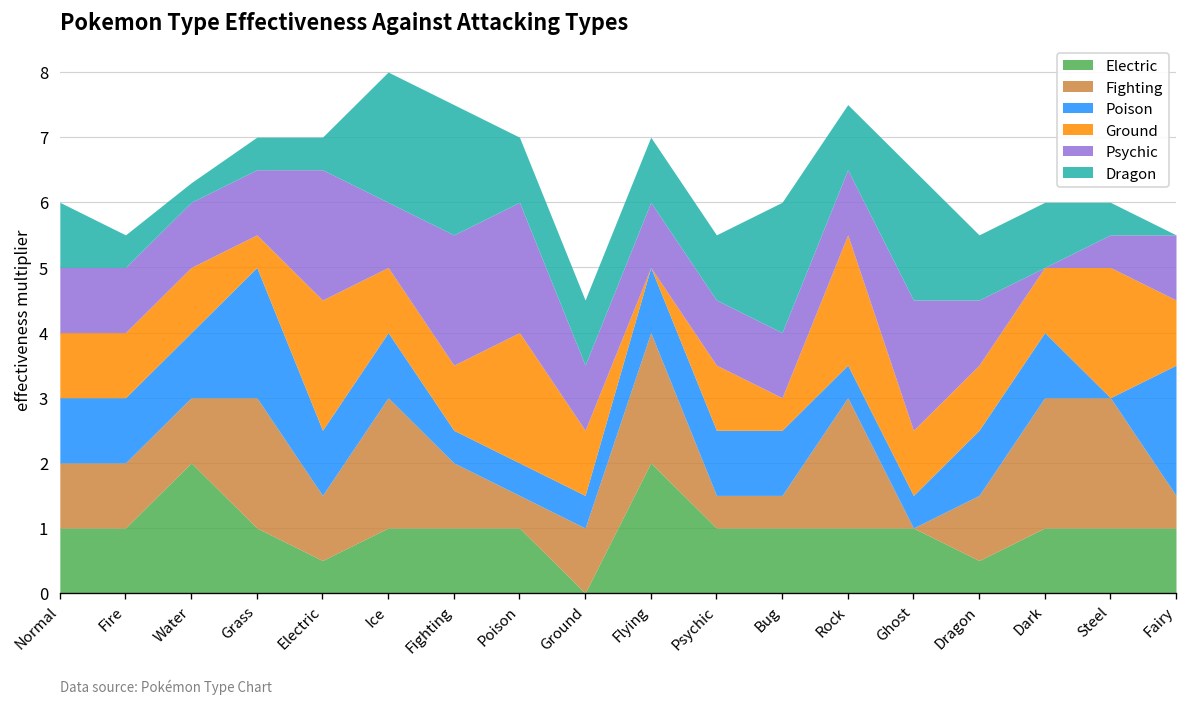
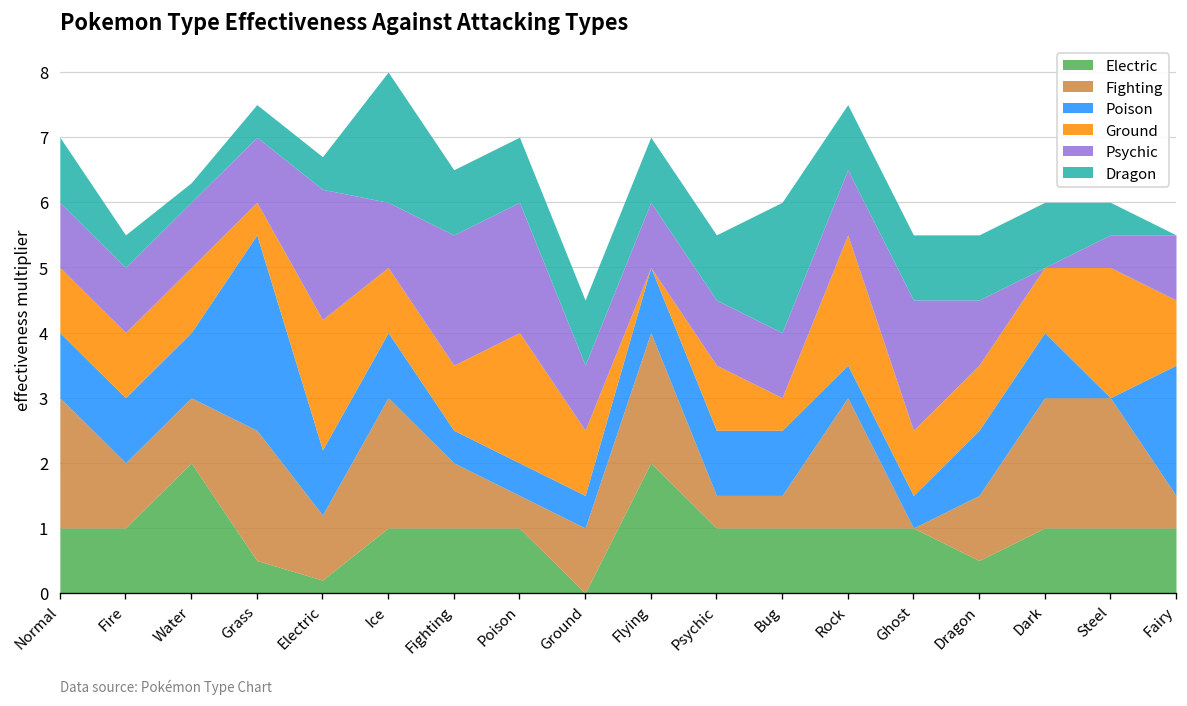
Fighting, Normal: 1 -> 2
Electric, Grass: 1.0 -> 0.5
Poison, Grass: 2 -> 3
Electric, Electric: 0.5 -> 0.2
Dragon, Fighting: 2 -> 1
Dragon, Ghost: 2 -> 1
